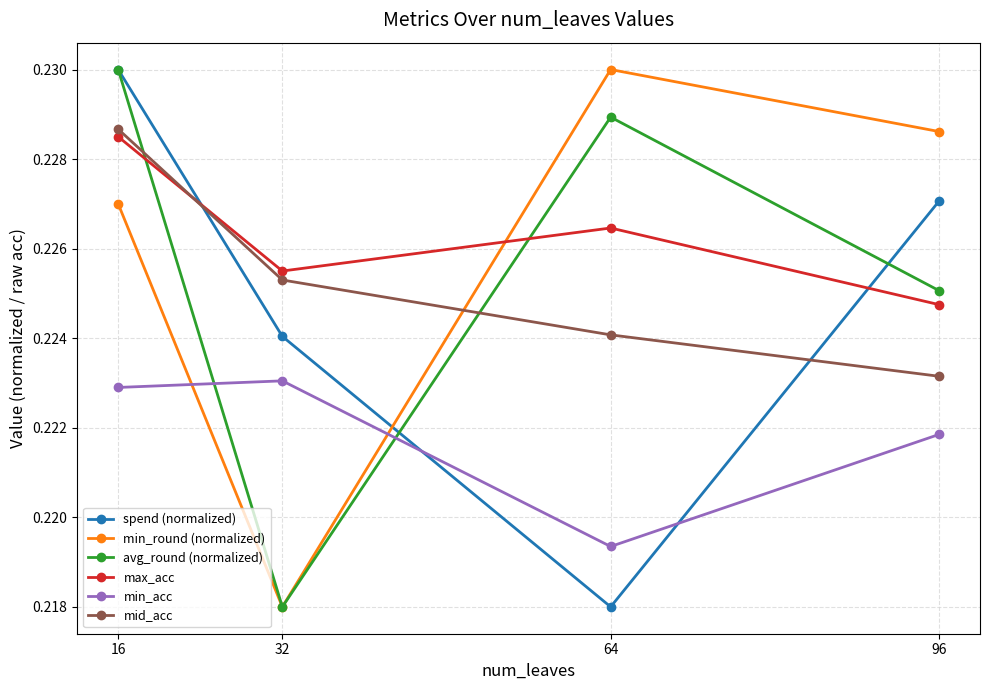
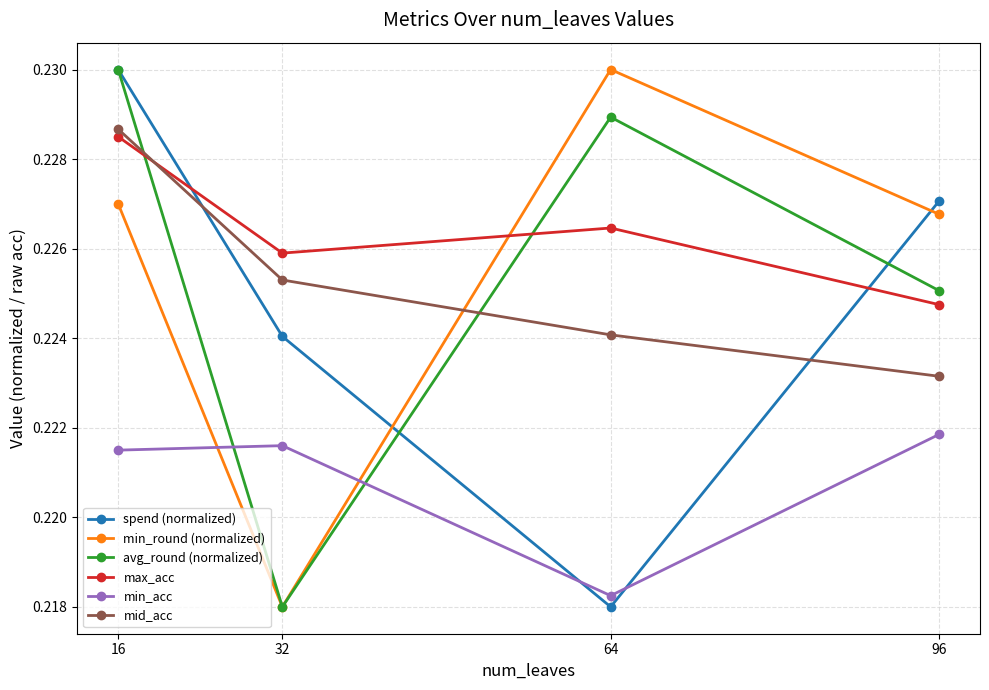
min_acc, 16: 0.2229 -> 0.2215
max_acc, 32: 0.2255 -> 0.2259
min_acc, 32: 0.2230 -> 0.2216
min_acc, 64: 0.2193 -> 0.2183
min_round (normalized), 96: 0.2286 -> 0.2268
